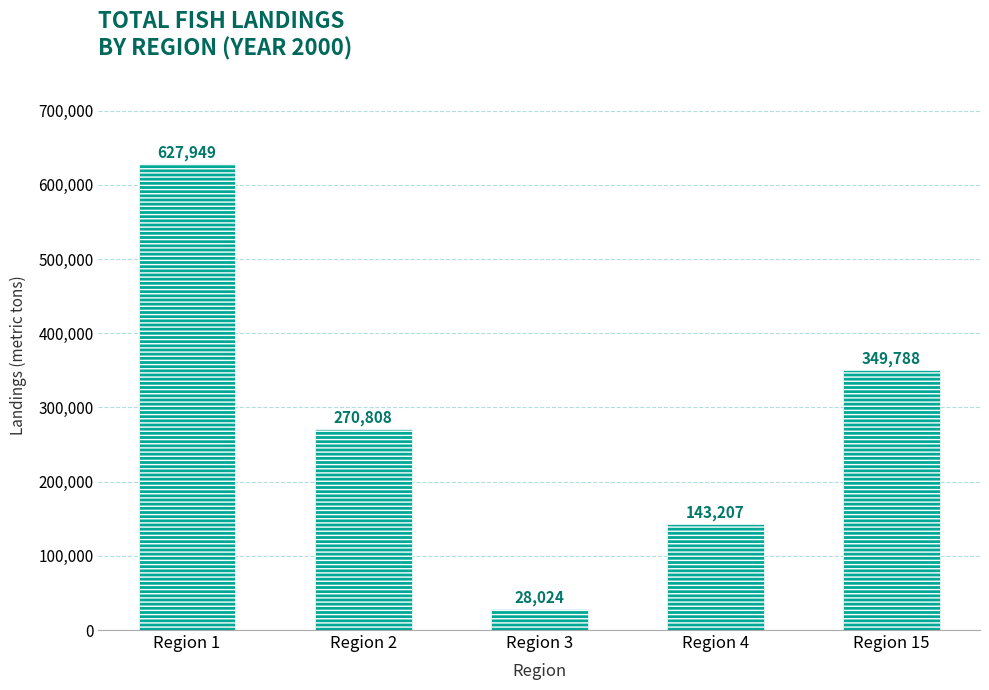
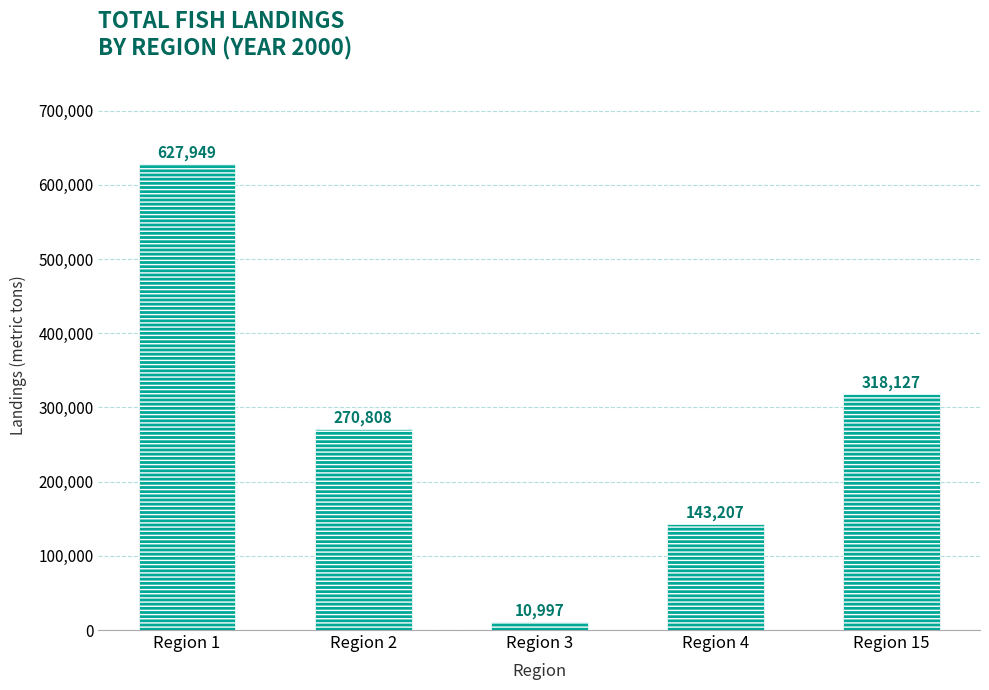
Region 3: 28,024 -> 10,997
Region 15: 349,788 -> 318,127
